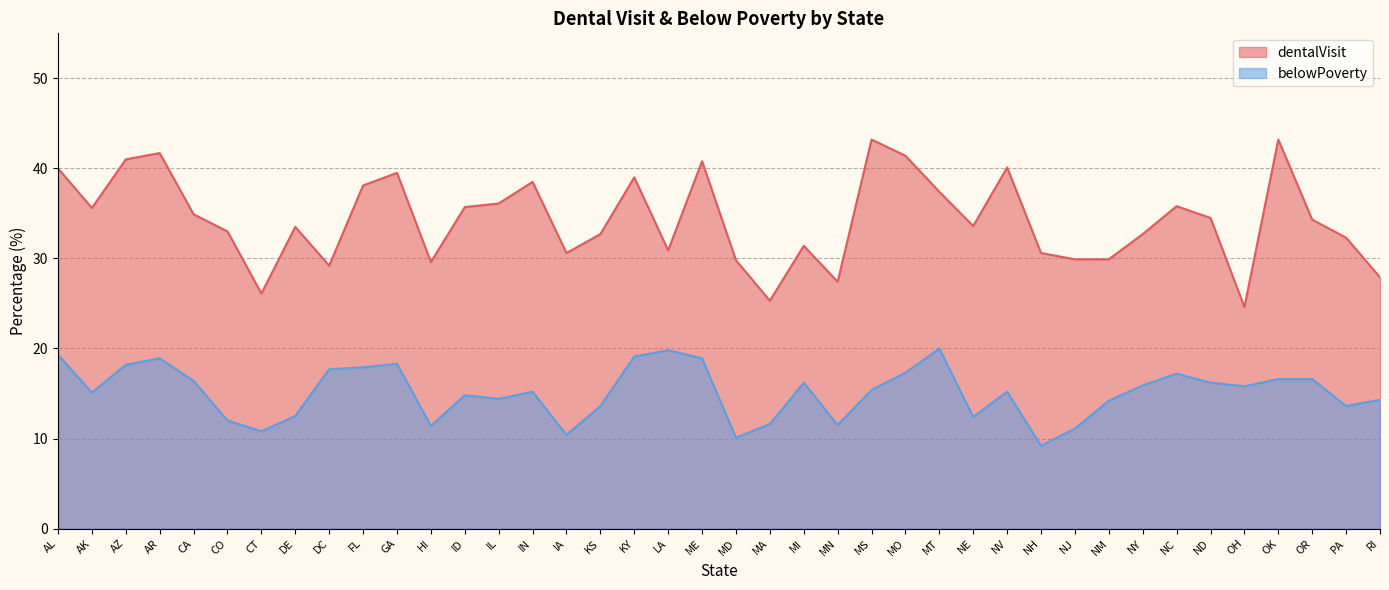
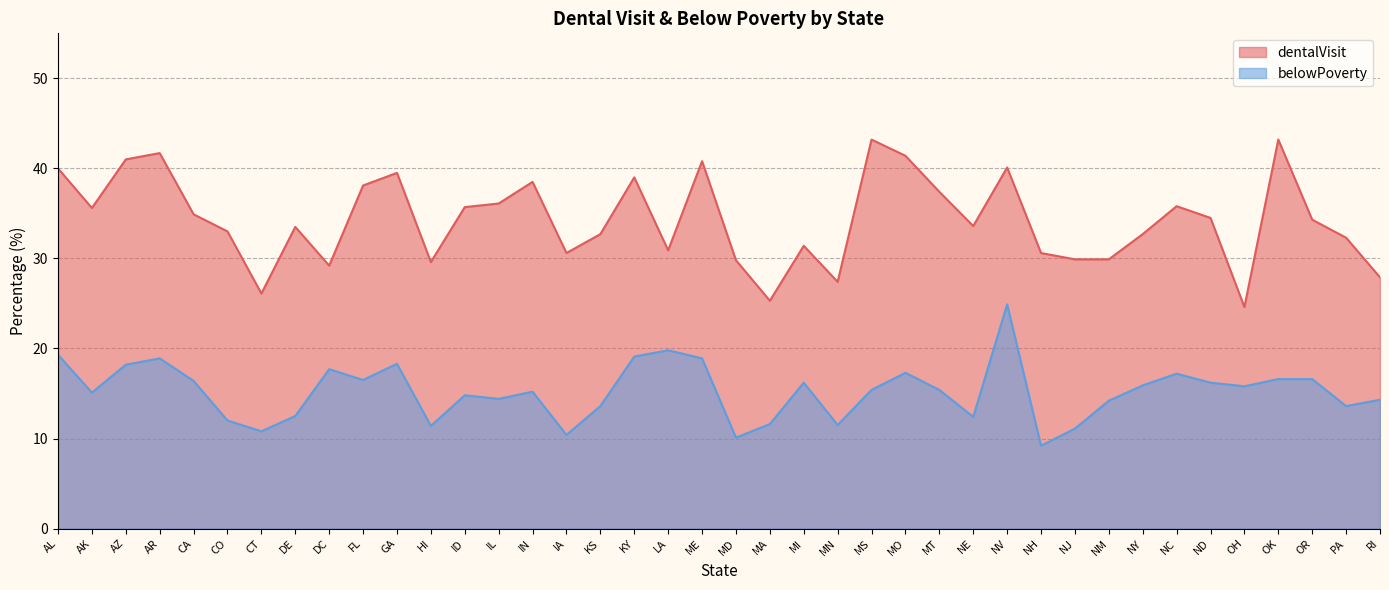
belowPoverty, FL: 18 -> 17
belowPoverty, MT: 20 -> 15
belowPoverty, NV: 15 -> 25
